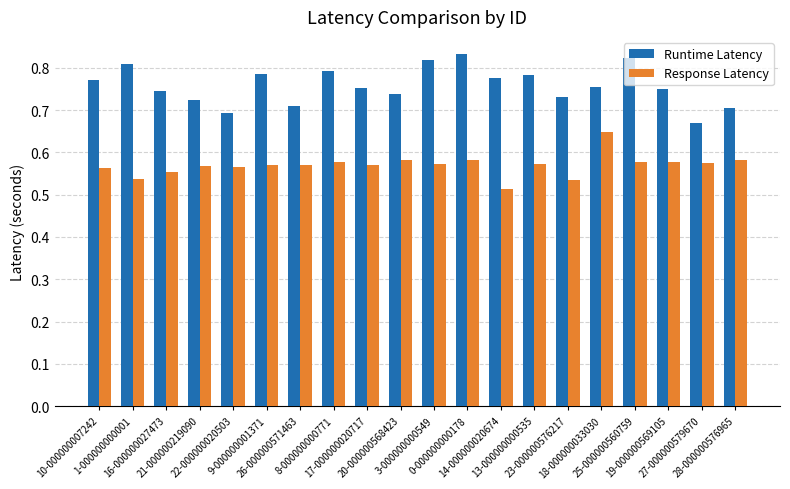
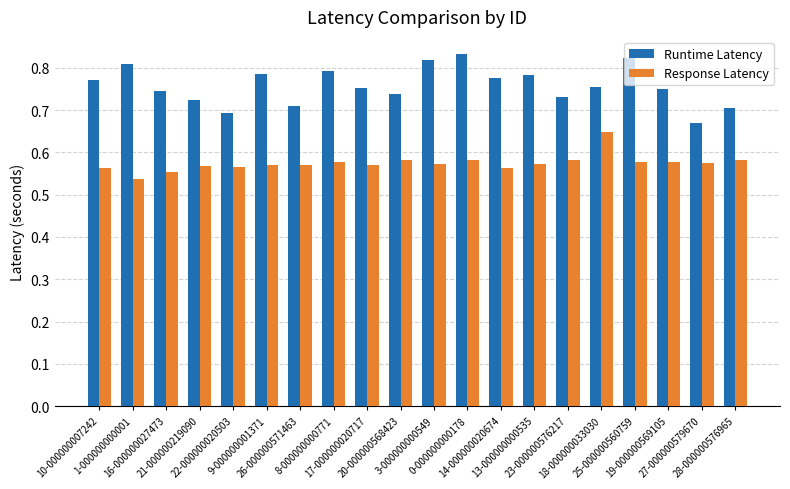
Response Latency, 14-000000020674: 0.51 -> 0.56
Response Latency, 23-000000576217: 0.54 -> 0.58
